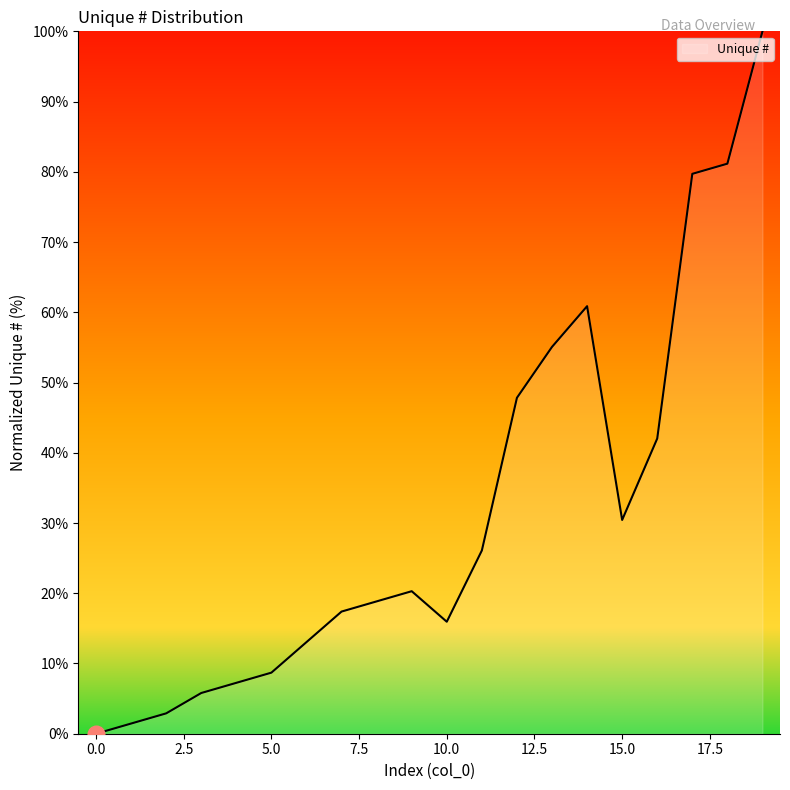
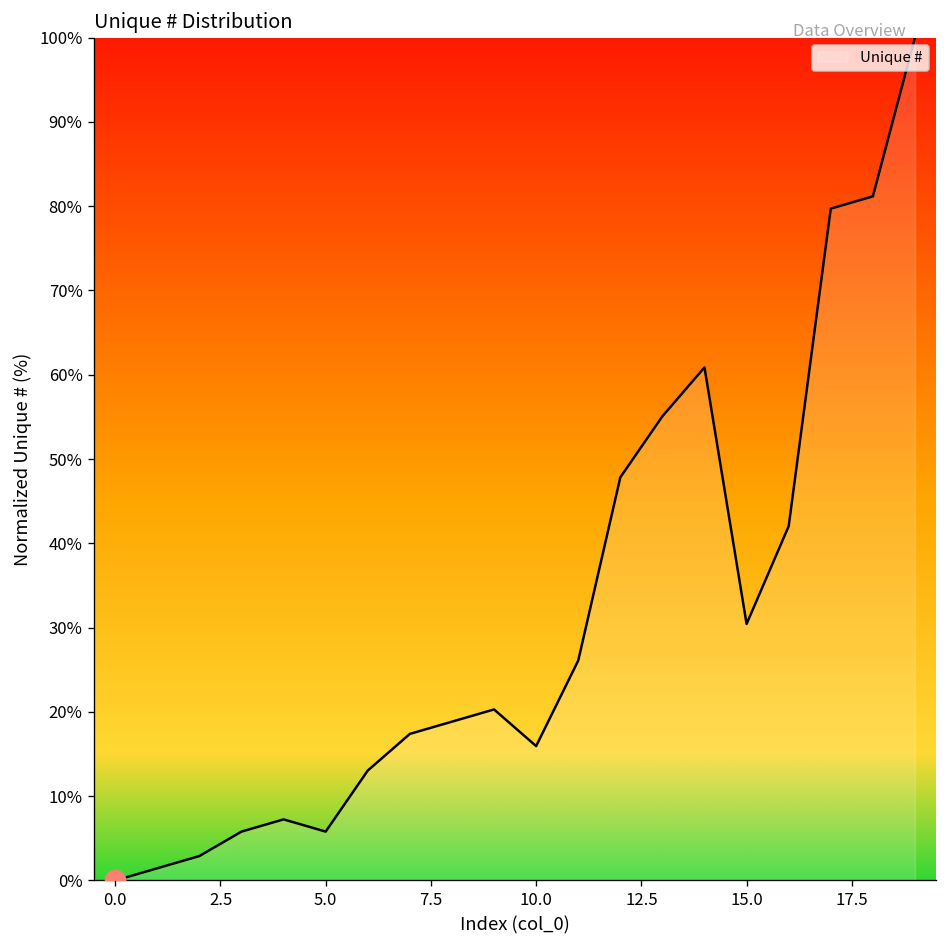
Unique #, 5.0: 9% -> 6%
